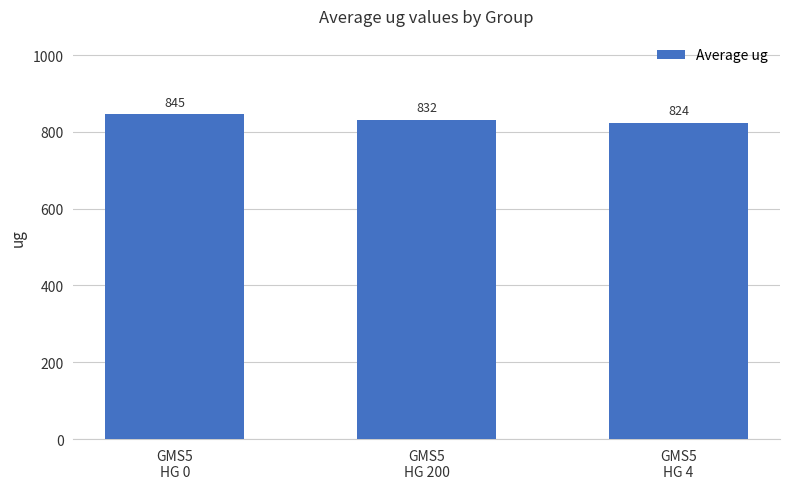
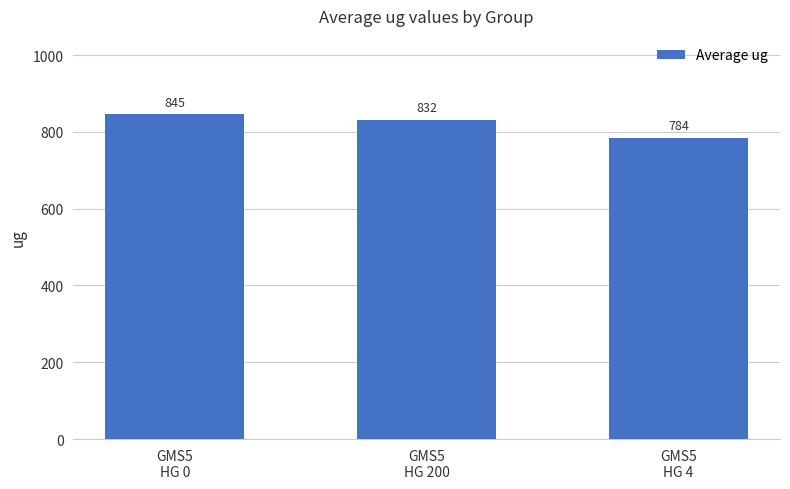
GMS5 HG 4: 824 -> 784
